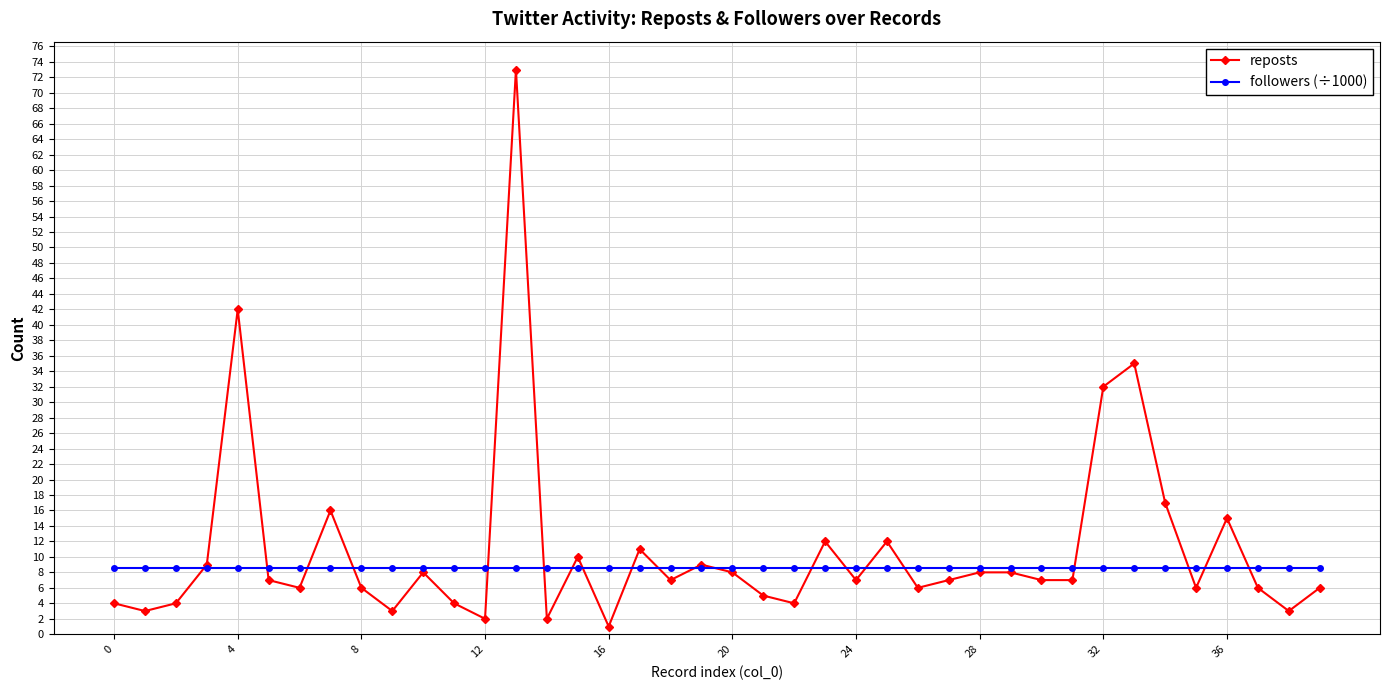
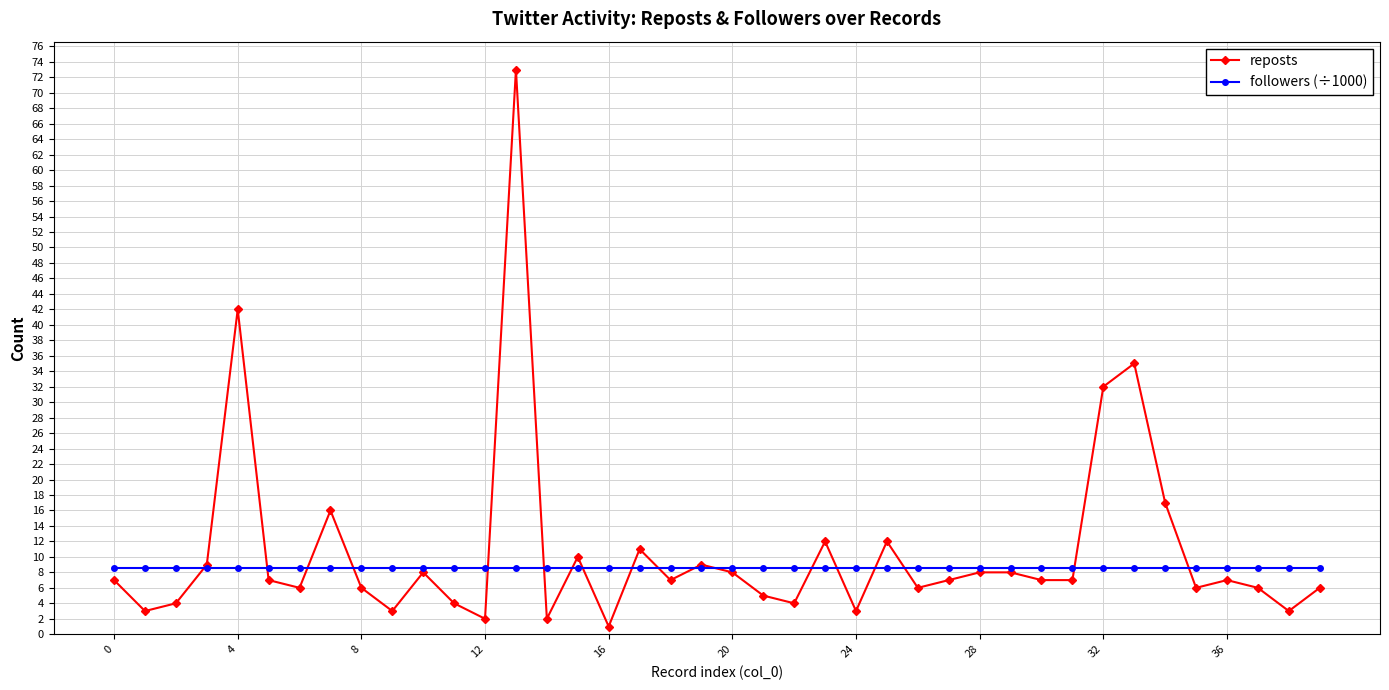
reposts, 0: 4 -> 7
reposts, 24: 7 -> 3
reposts, 36: 15 -> 7
